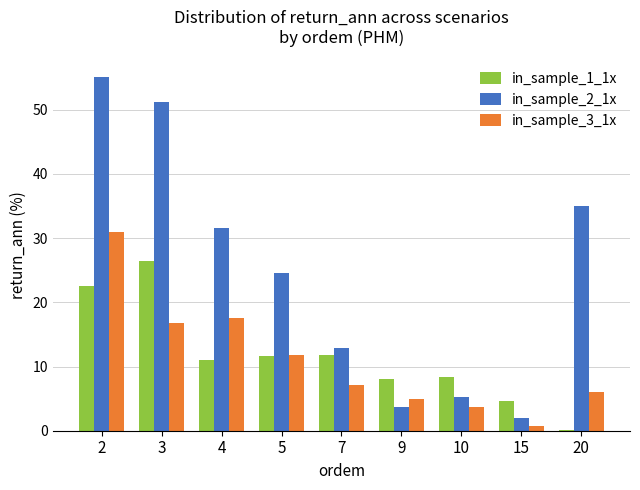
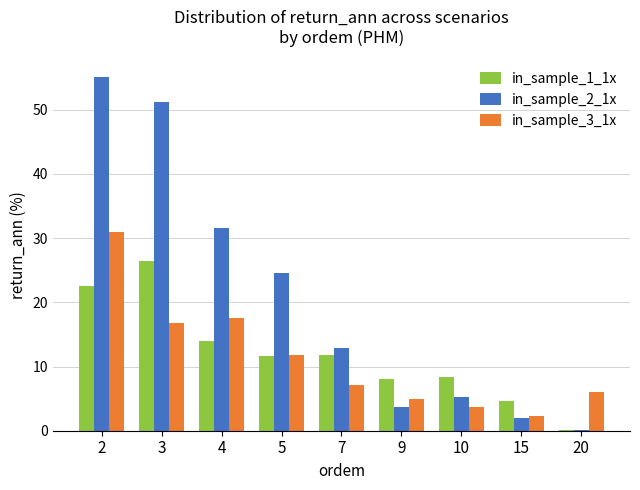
in_sample_1_1x, 4: 11 -> 14
in_sample_3_1x, 15: 1 -> 2
in_sample_2_1x, 20: 35 -> 0
